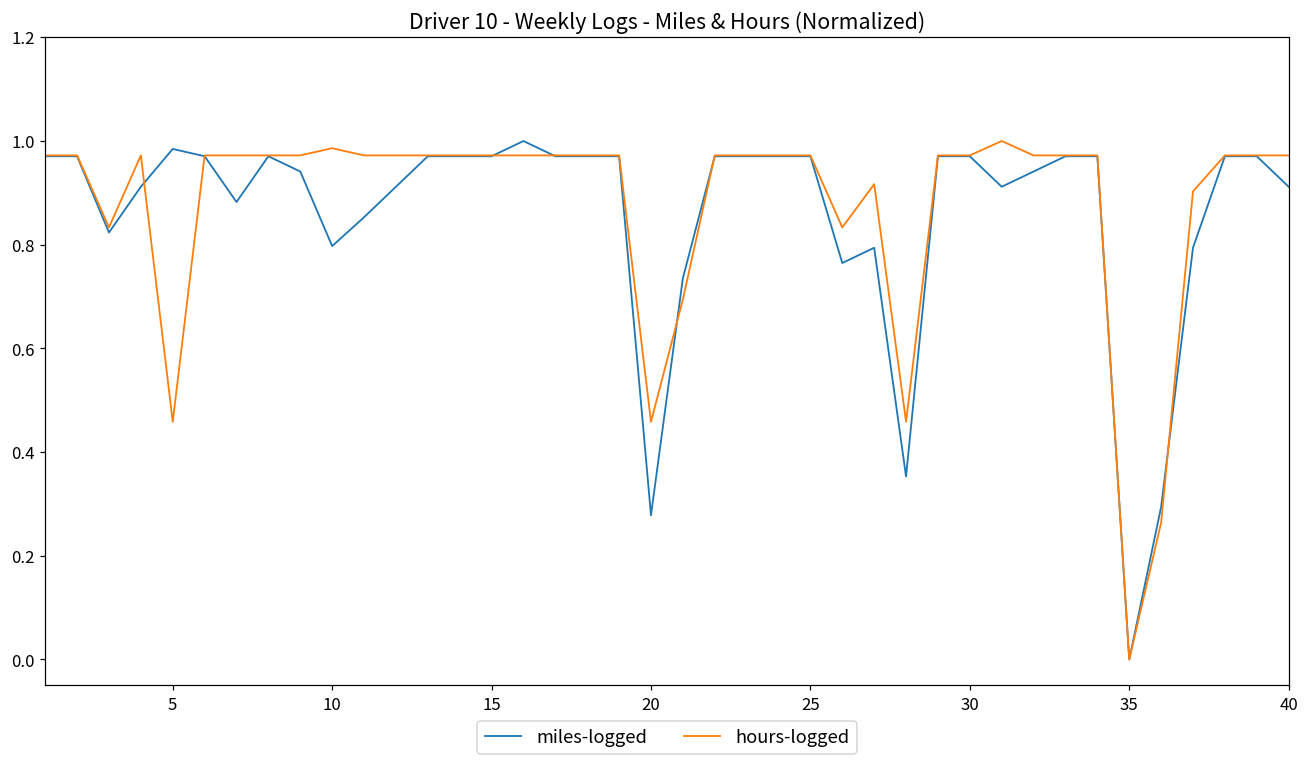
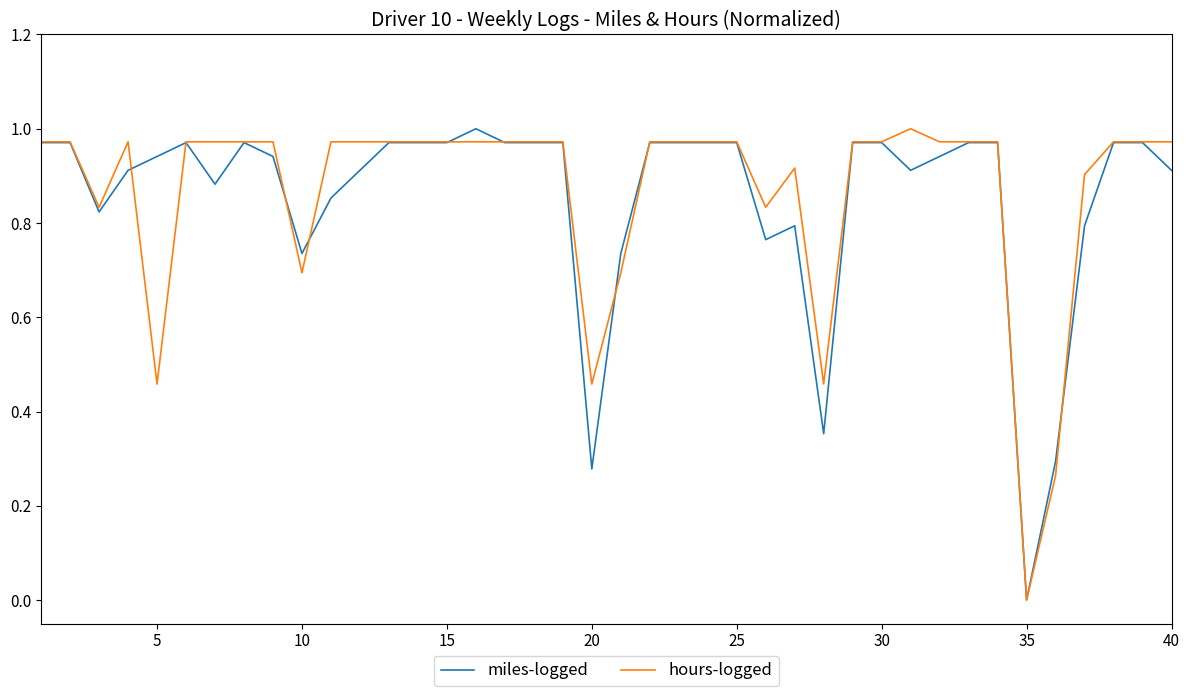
miles-logged, 5: 0.98 -> 0.94
miles-logged, 10: 0.80 -> 0.74
hours-logged, 10: 0.99 -> 0.69
